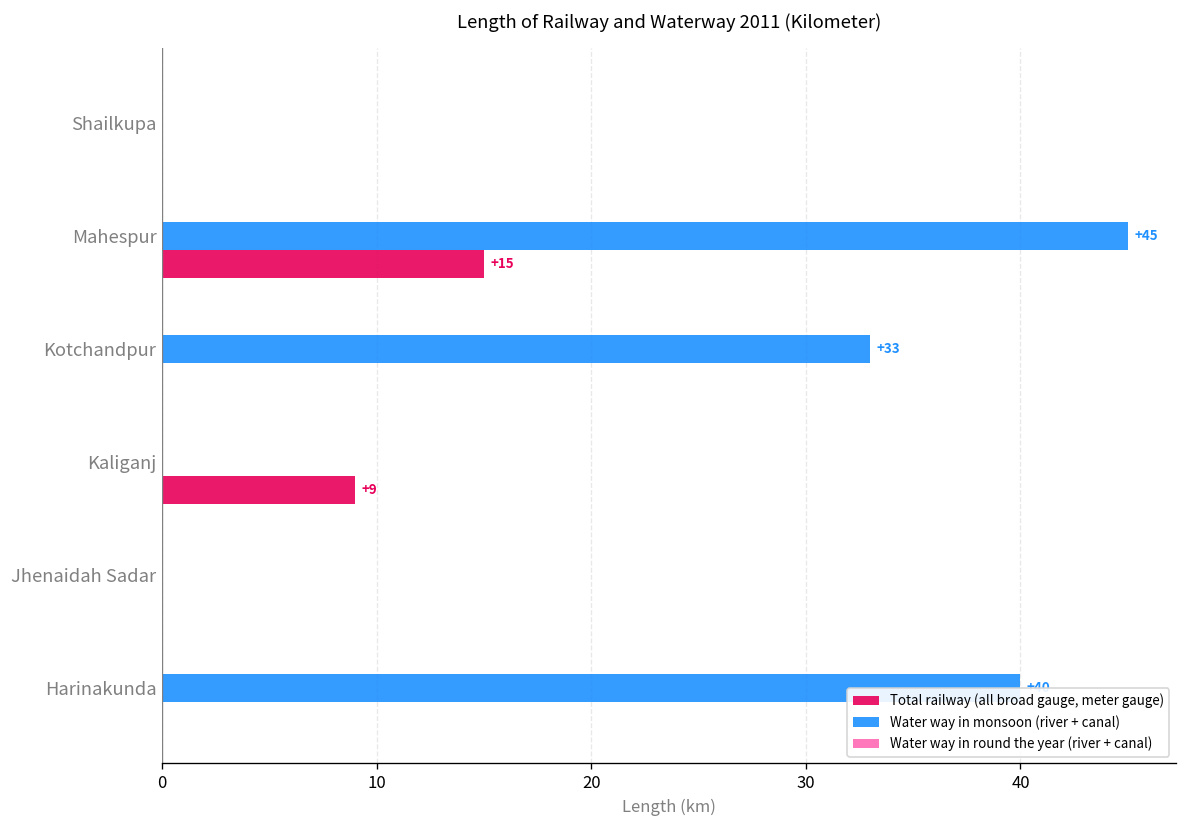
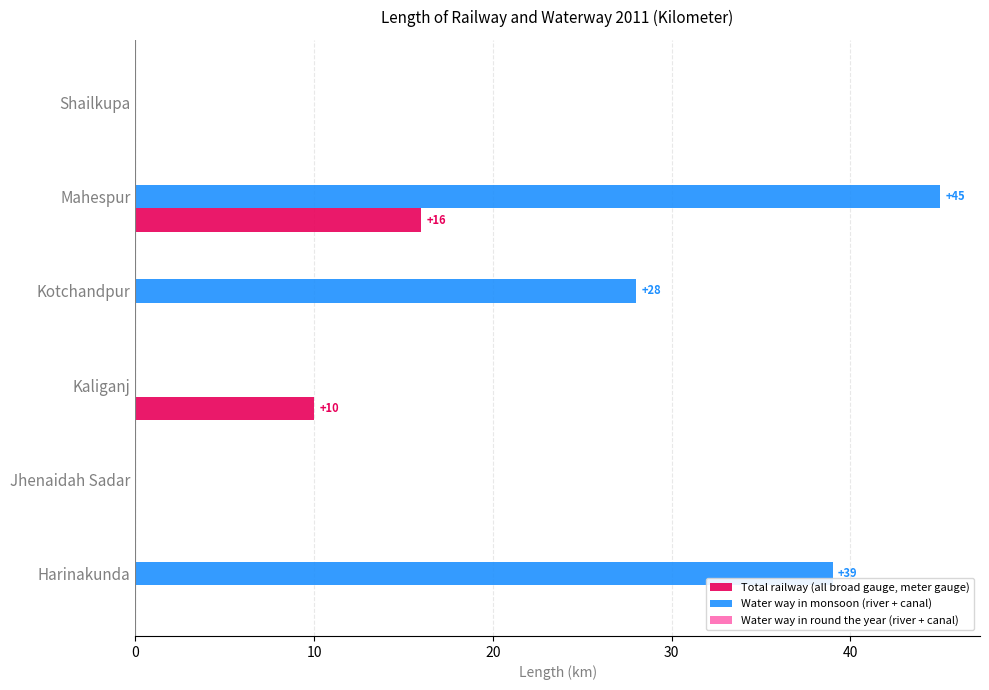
Total railway (all broad gauge, meter gauge), Mahespur: +15 -> +16
Water way in monsoon (river + canal), Kotchandpur: +33 -> +28
Total railway (all broad gauge, meter gauge), Kaliganj: +9 -> +10
Water way in monsoon (river + canal), Harinakunda: 40 -> 39
